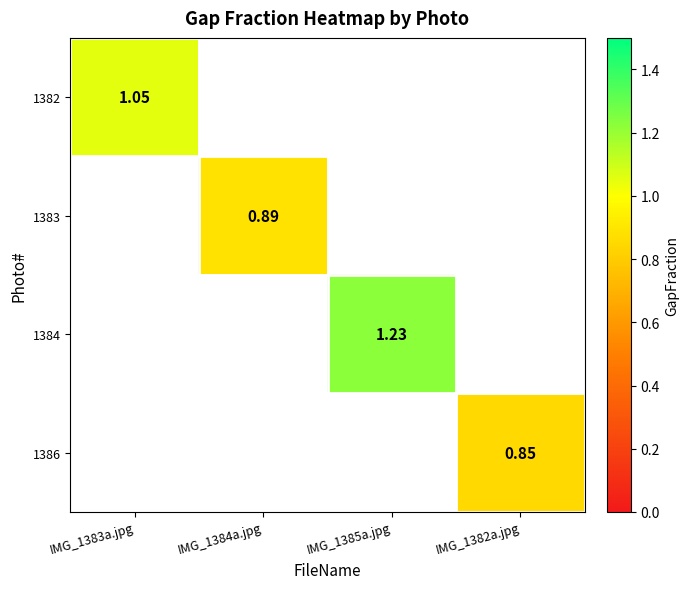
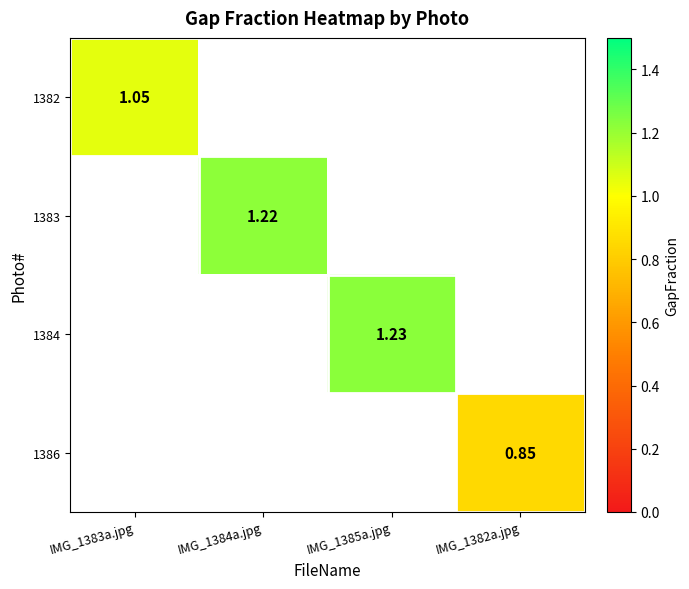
1383, IMG_1384a.jpg: 0.89 -> 1.22
